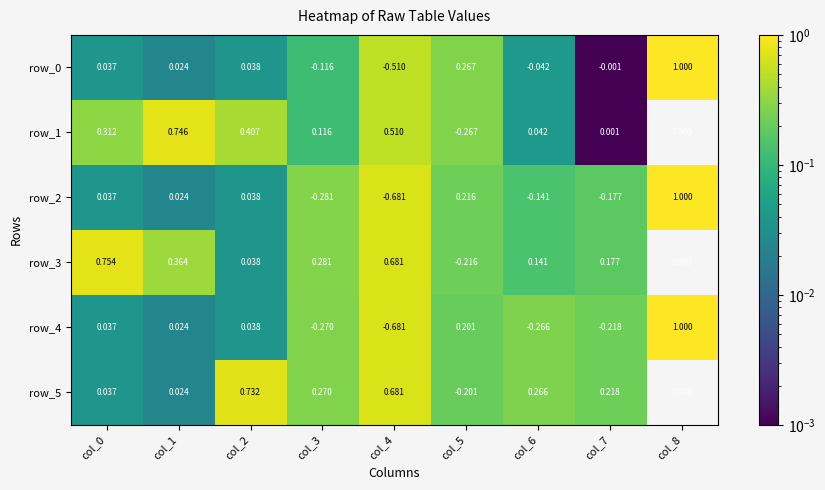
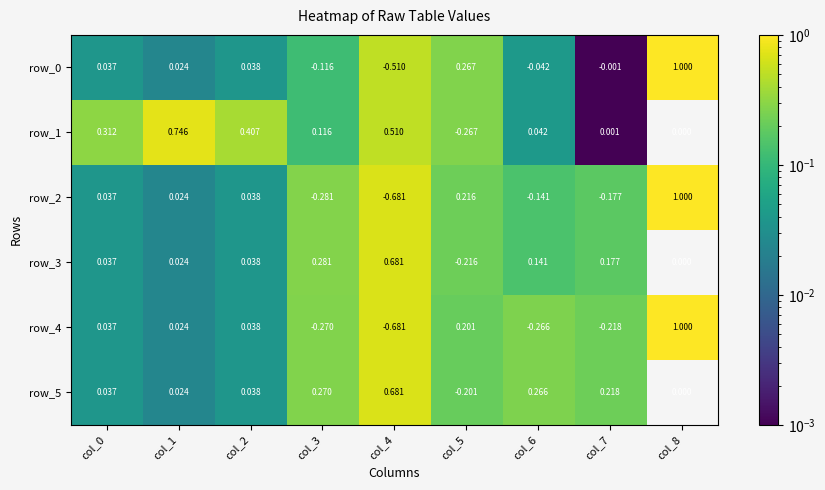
row_3, col_0: 0.754 -> 0.037
row_3, col_1: 0.364 -> 0.024
row_5, col_2: 0.732 -> 0.038
